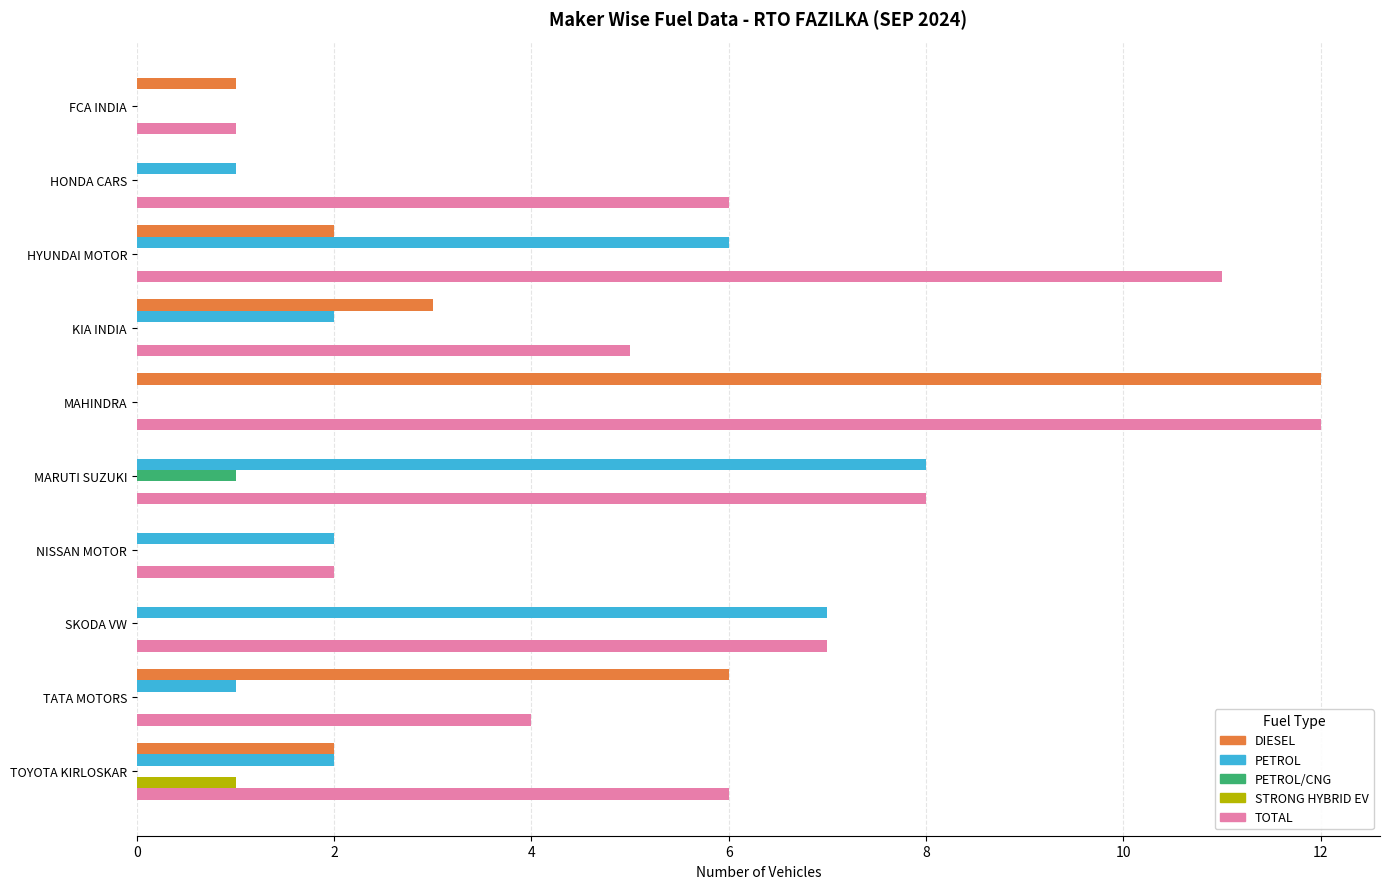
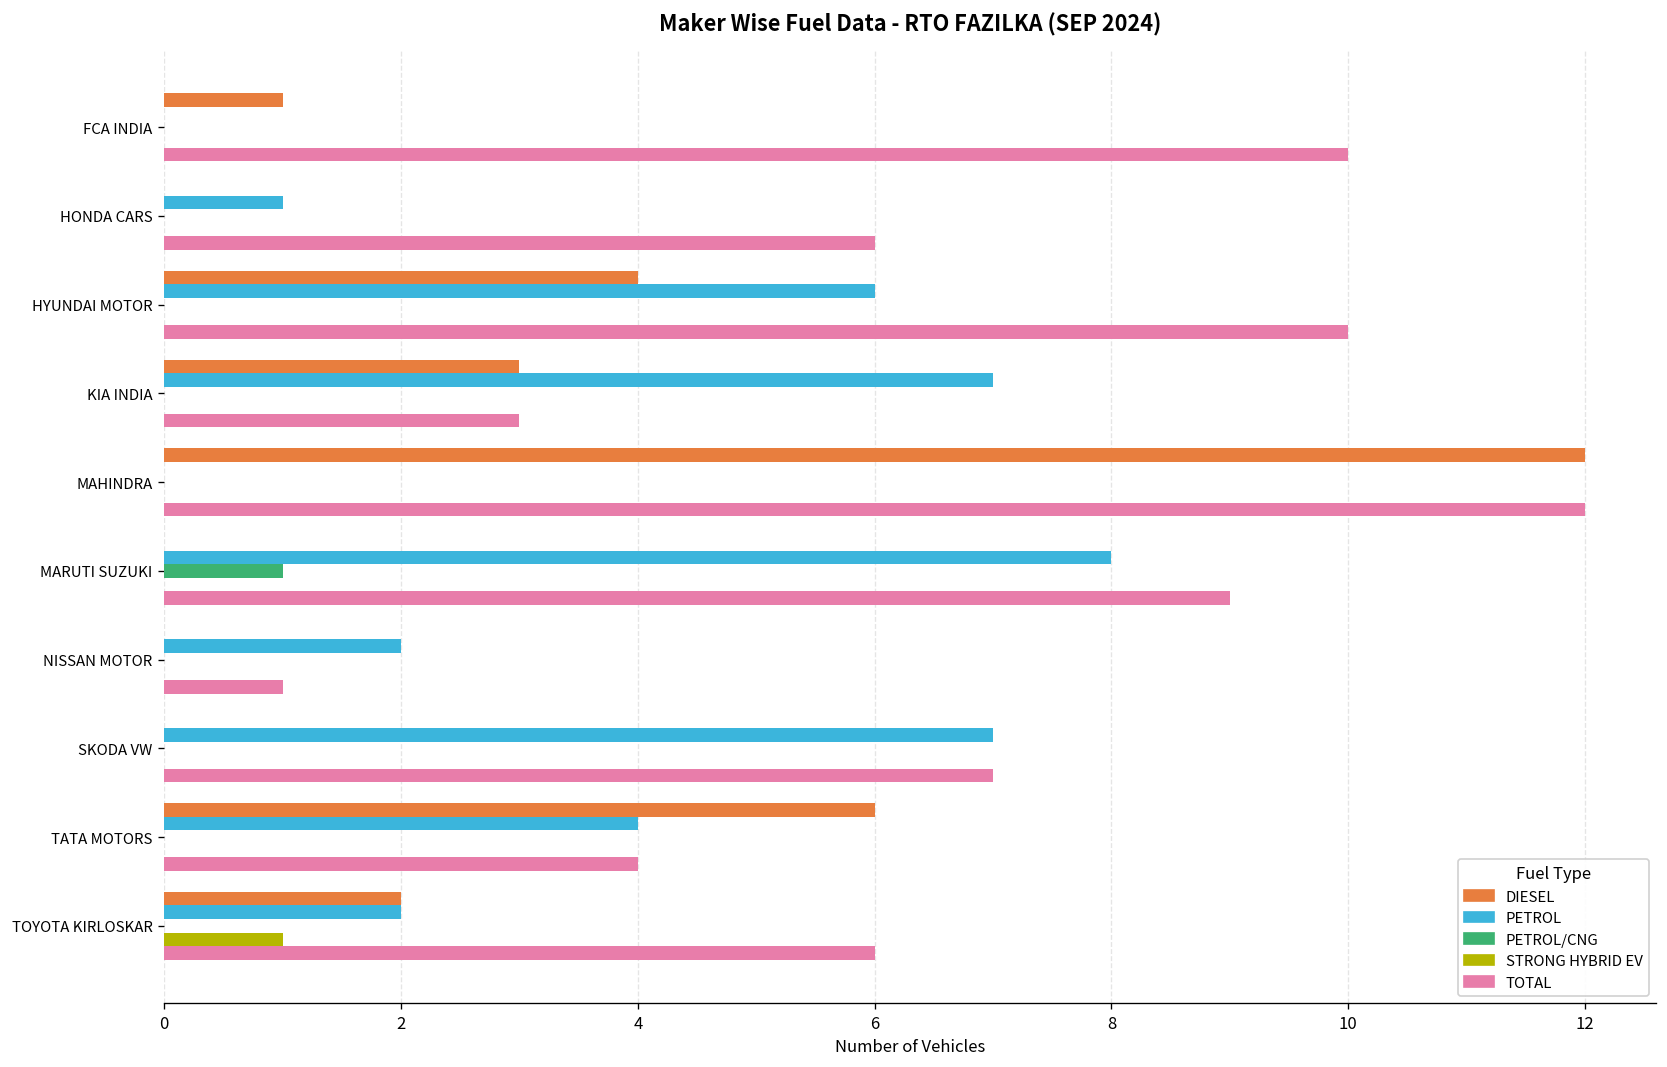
TOTAL, FCA INDIA: 1 -> 10
DIESEL, HYUNDAI MOTOR: 2 -> 4
TOTAL, HYUNDAI MOTOR: 11 -> 10
PETROL, KIA INDIA: 2 -> 7
TOTAL, KIA INDIA: 5 -> 3
TOTAL, MARUTI SUZUKI: 8 -> 9
TOTAL, NISSAN MOTOR: 2 -> 1
PETROL, TATA MOTORS: 1 -> 4
